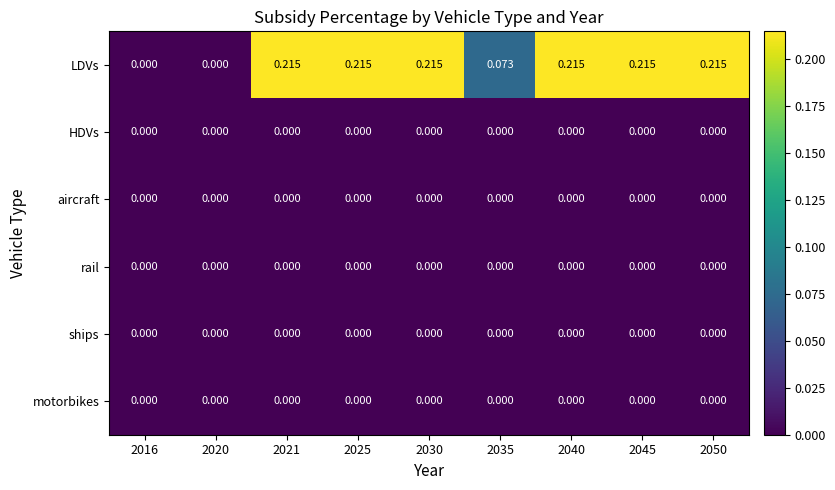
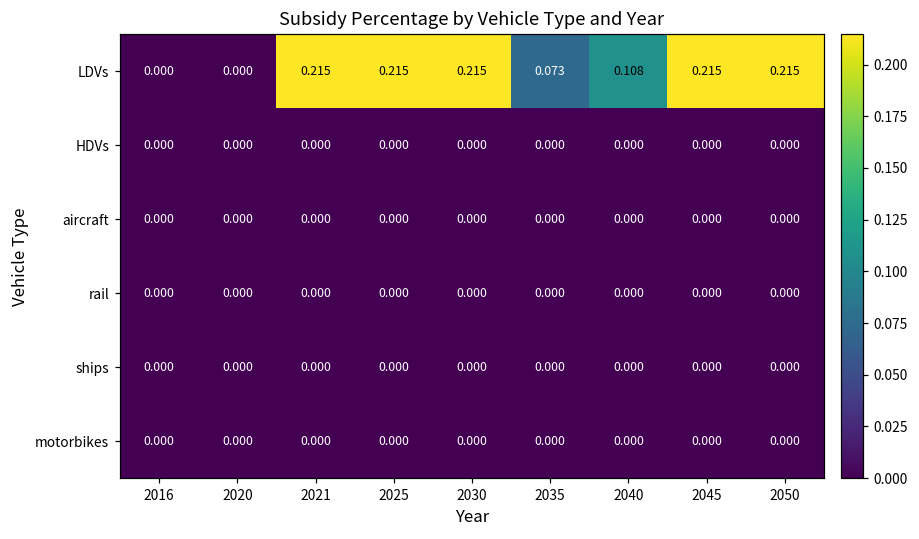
LDVs, 2040: 0.215 -> 0.108
